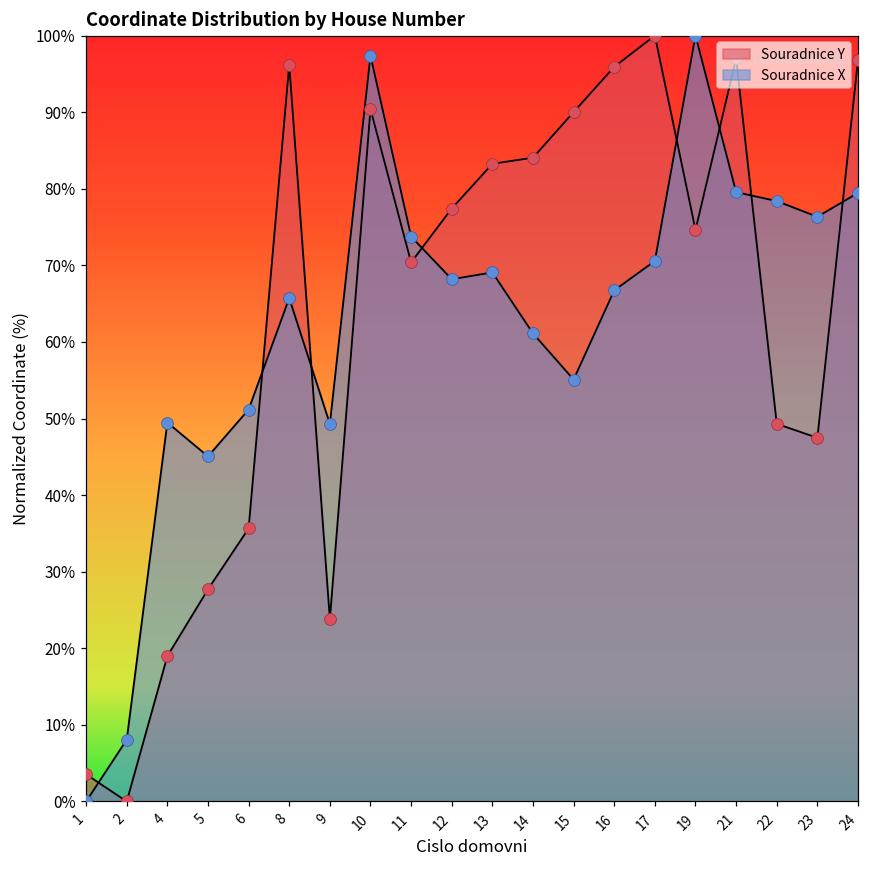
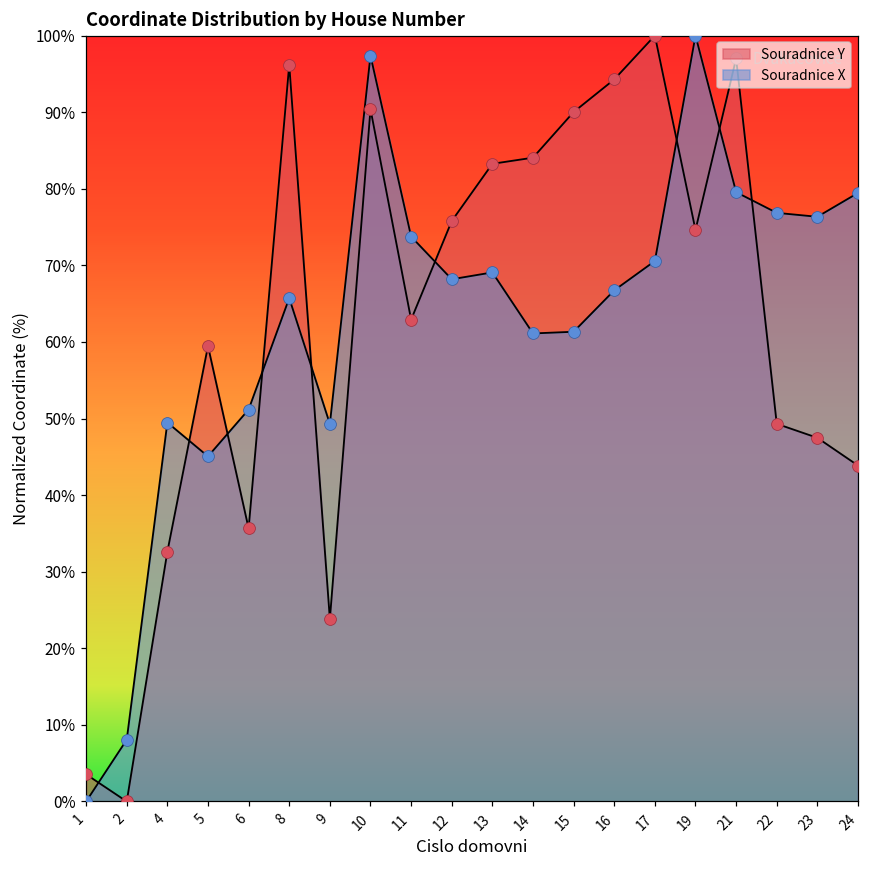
Souradnice Y, 4: 19% -> 33%
Souradnice Y, 5: 28% -> 59%
Souradnice Y, 11: 70% -> 63%
Souradnice Y, 12: 77% -> 76%
Souradnice X, 15: 55% -> 61%
Souradnice Y, 16: 96% -> 94%
Souradnice X, 22: 78% -> 77%
Souradnice Y, 24: 97% -> 44%
